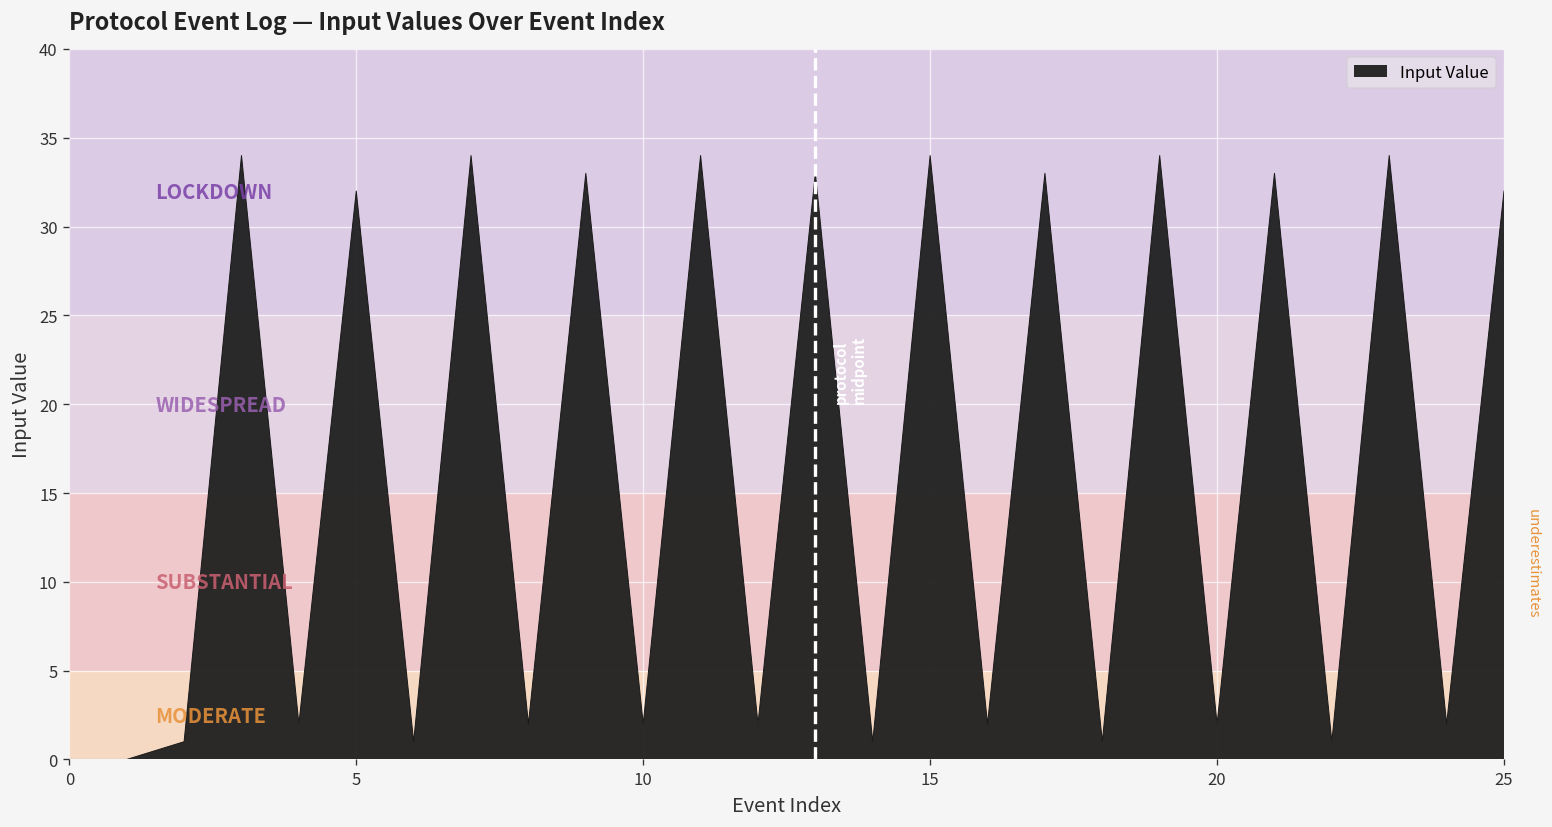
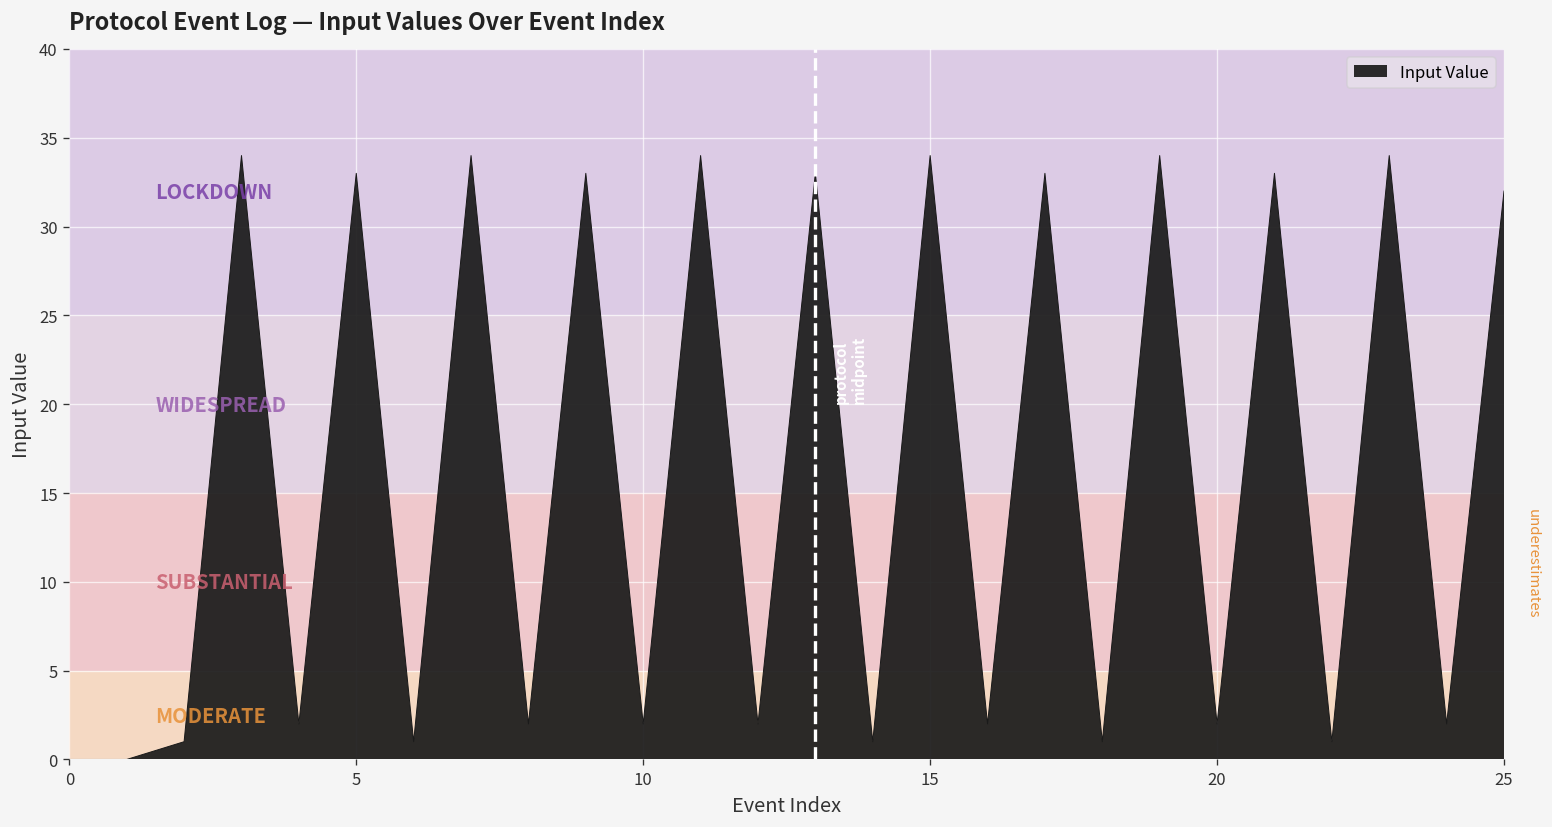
5: 32 -> 33
